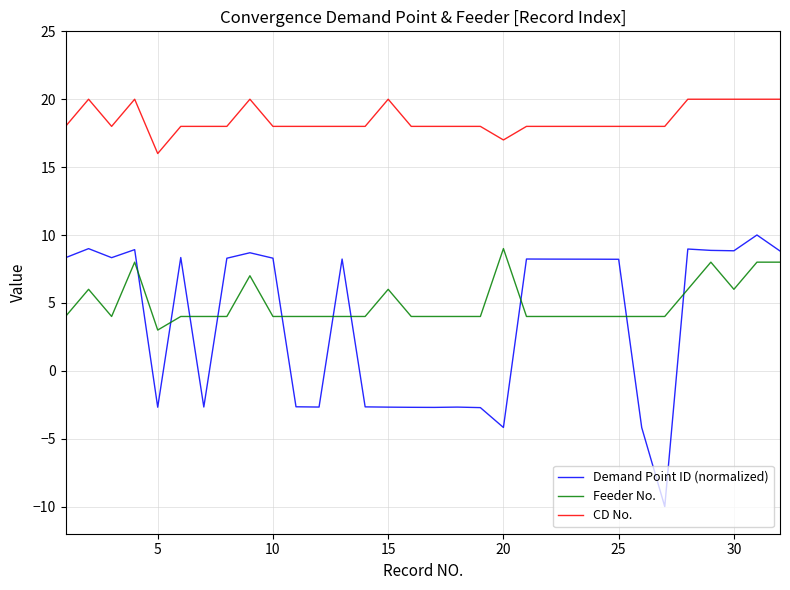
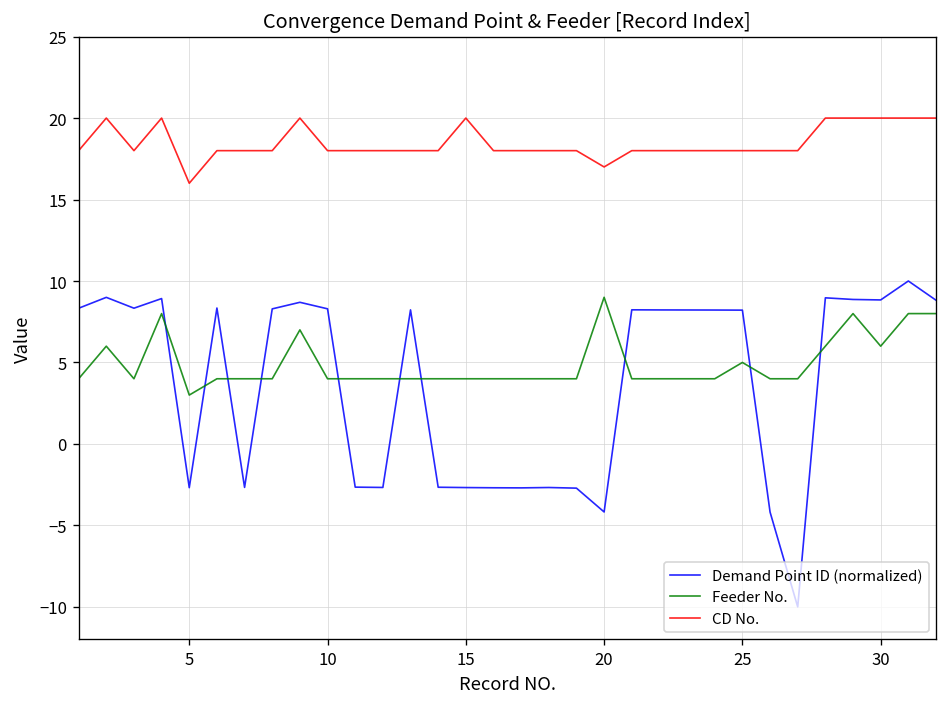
Feeder No., 15: 6 -> 4
Feeder No., 25: 4 -> 5
